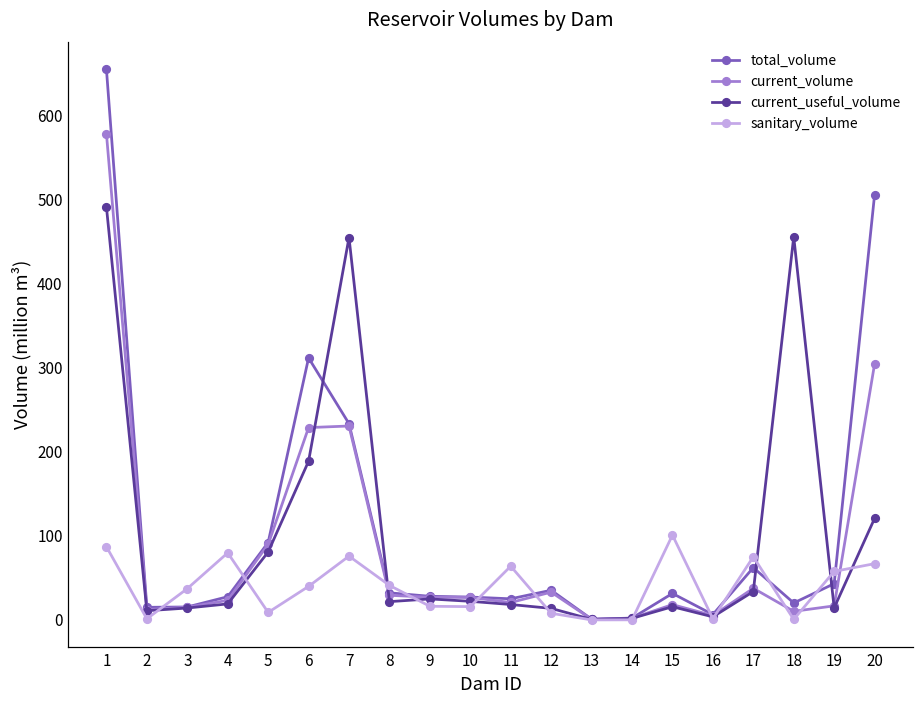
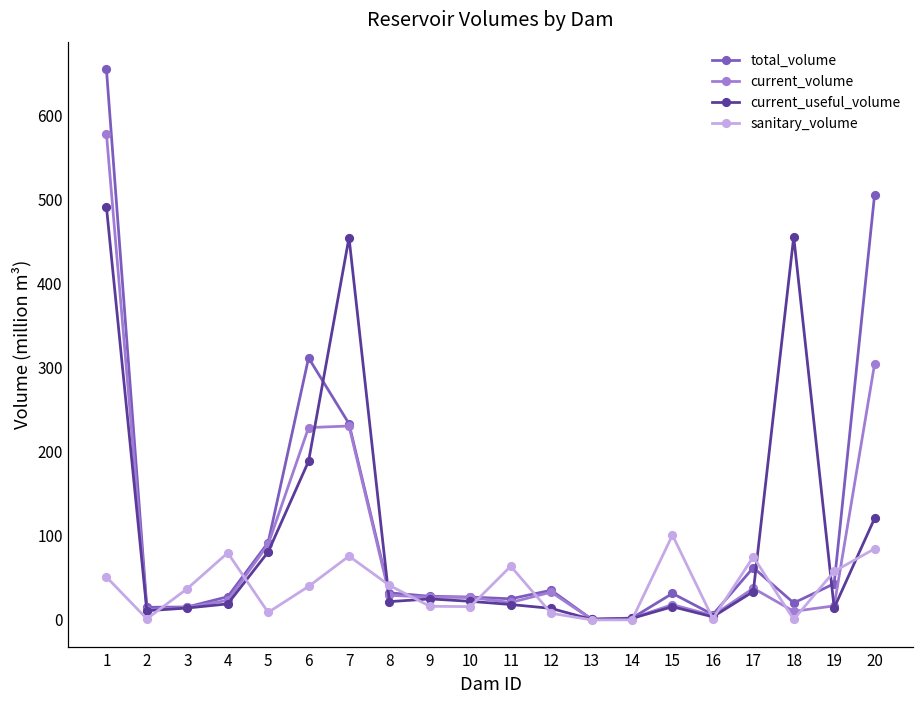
sanitary_volume, 1: 90 -> 50
sanitary_volume, 20: 70 -> 80
